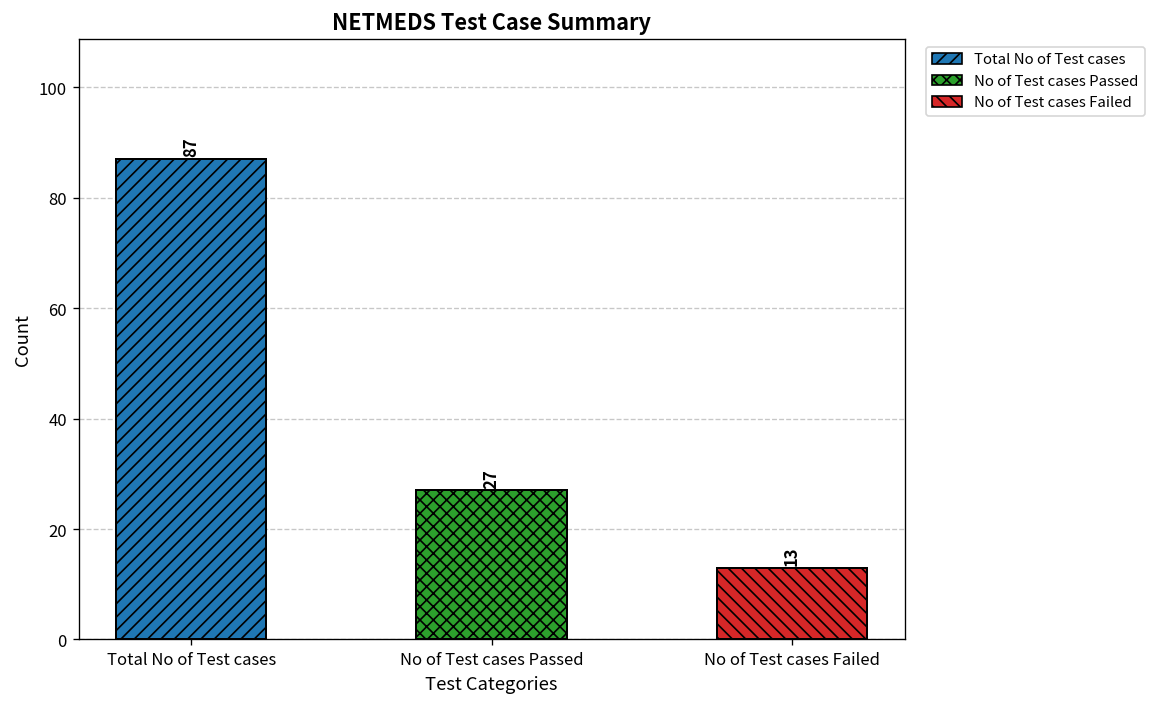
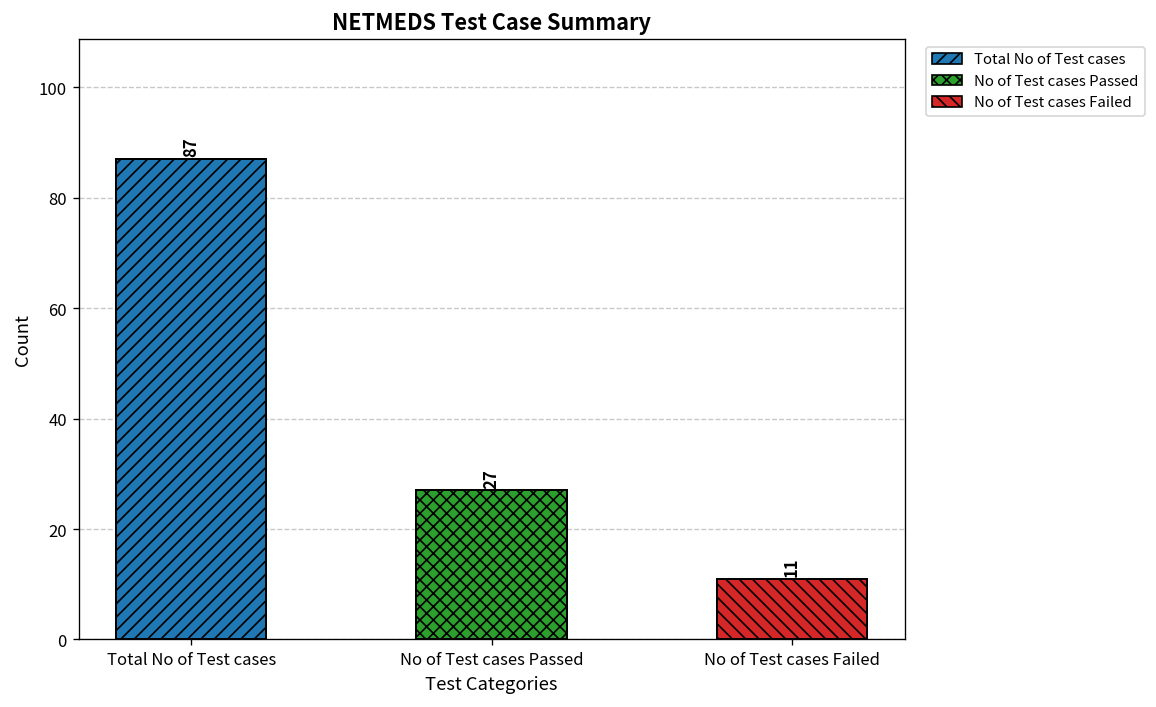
No of Test cases Failed: 13 -> 11
